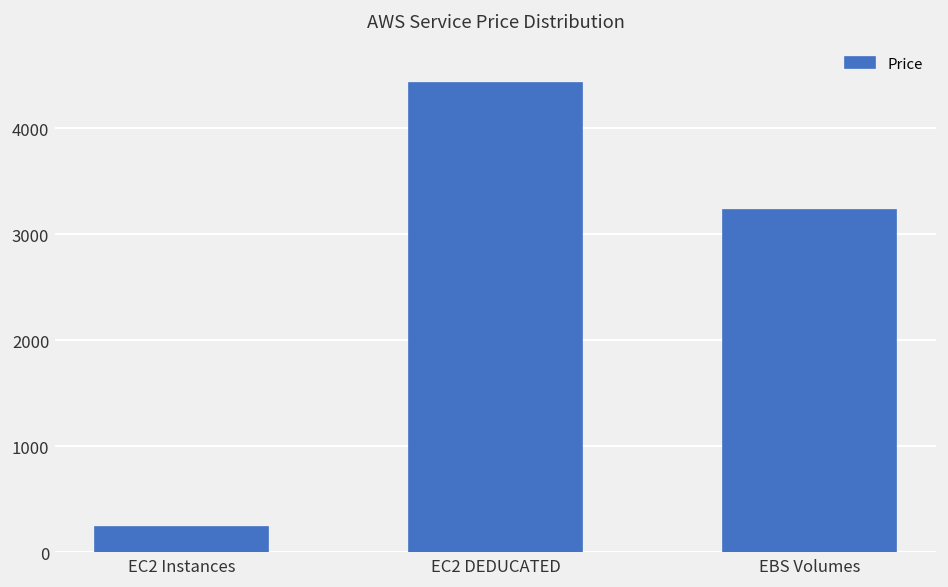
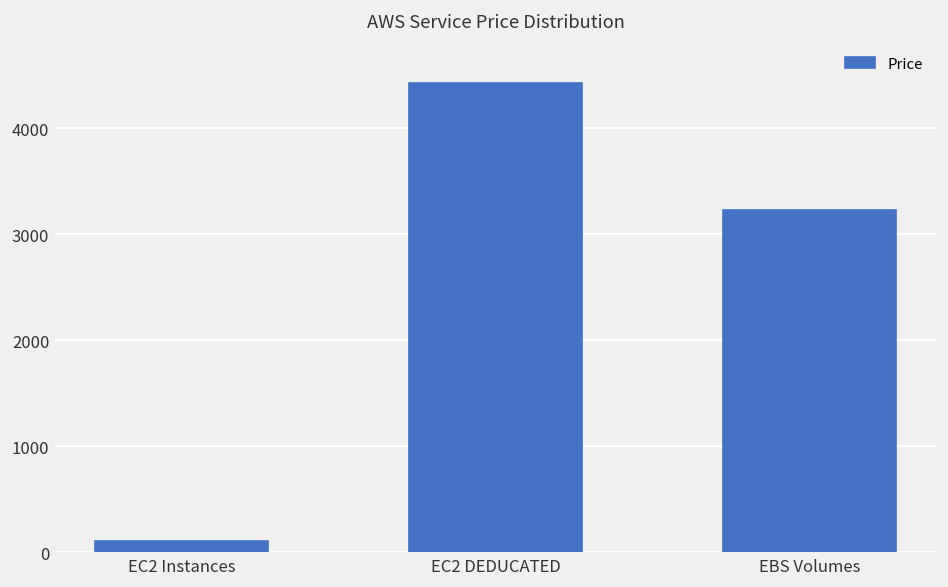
EC2 Instances: 200 -> 100
